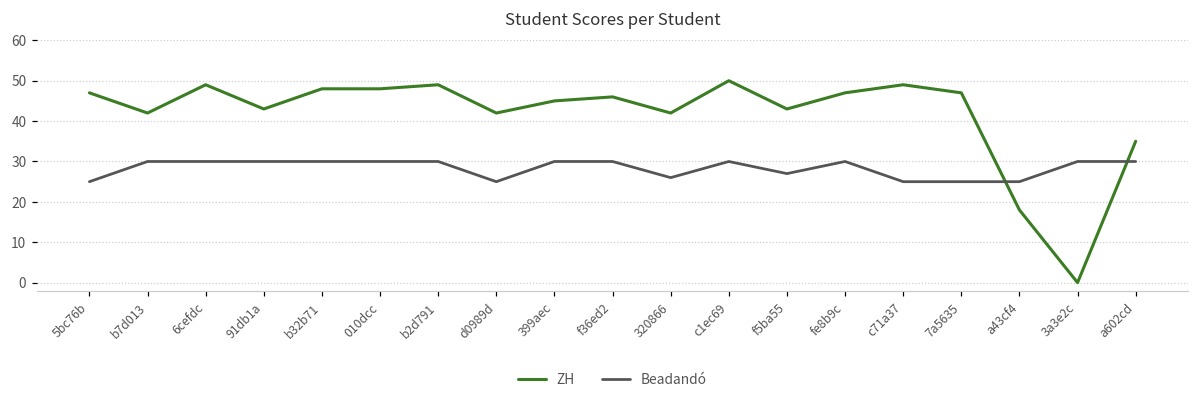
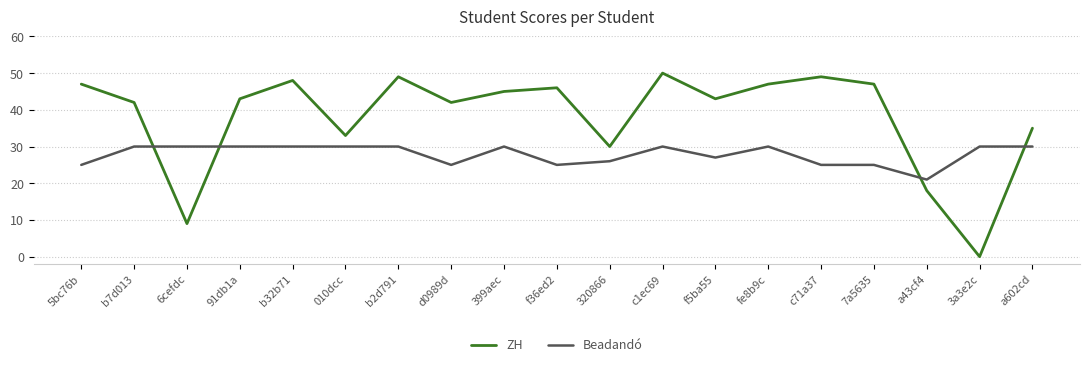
ZH, 6cefdc: 49 -> 9
ZH, 010dcc: 48 -> 33
Beadandó, f36ed2: 30 -> 25
ZH, 320866: 42 -> 30
Beadandó, a43cf4: 25 -> 21
